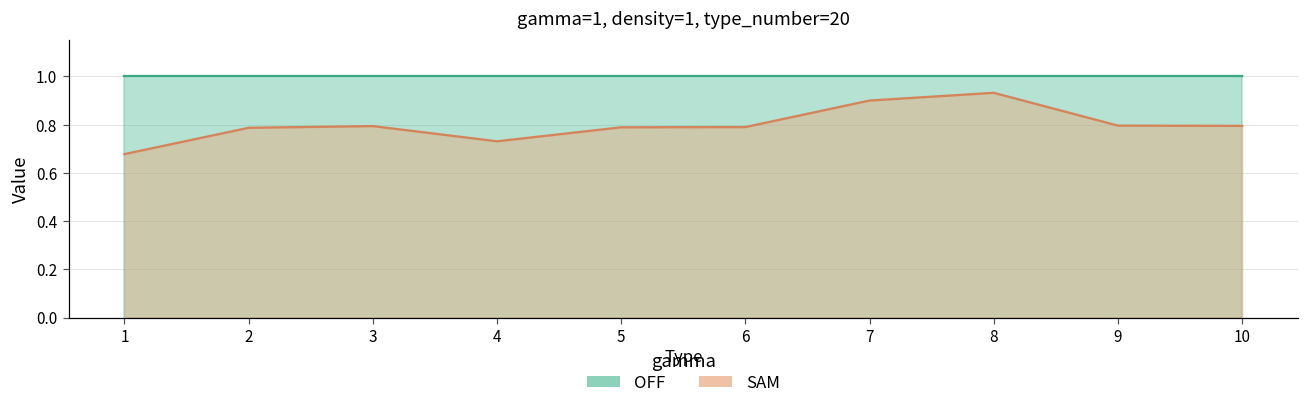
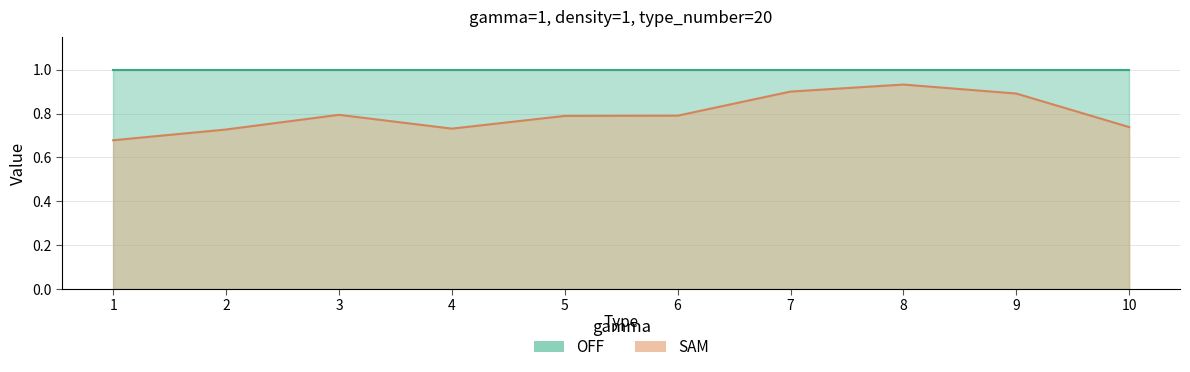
SAM, 2: 0.79 -> 0.73
SAM, 9: 0.80 -> 0.89
SAM, 10: 0.80 -> 0.74
